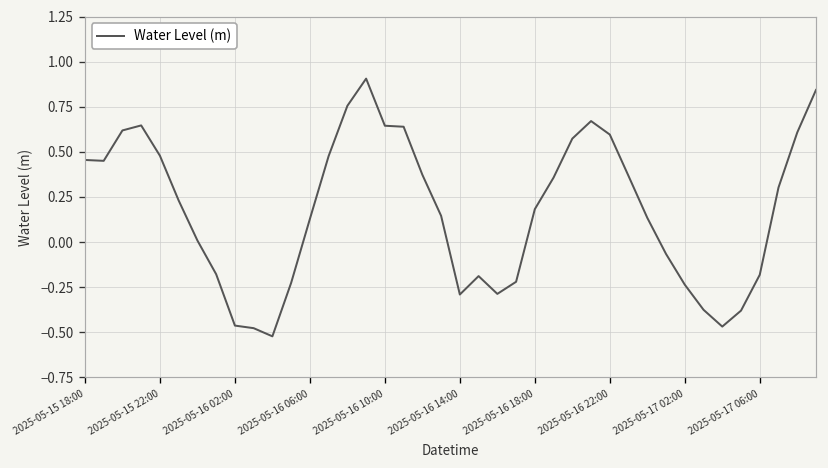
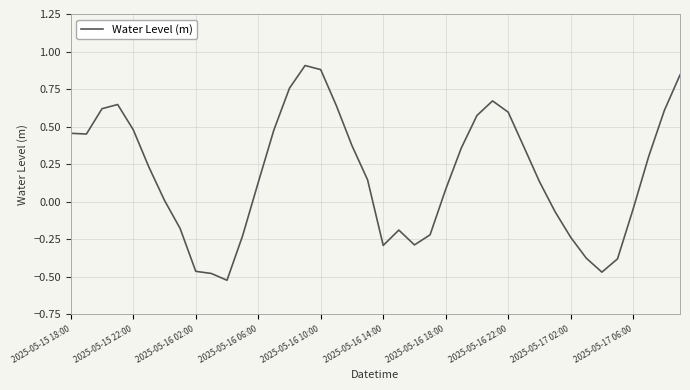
2025-05-16 10:00: 0.65 -> 0.88
2025-05-16 18:00: 0.18 -> 0.08
2025-05-17 06:00: -0.18 -> -0.05
